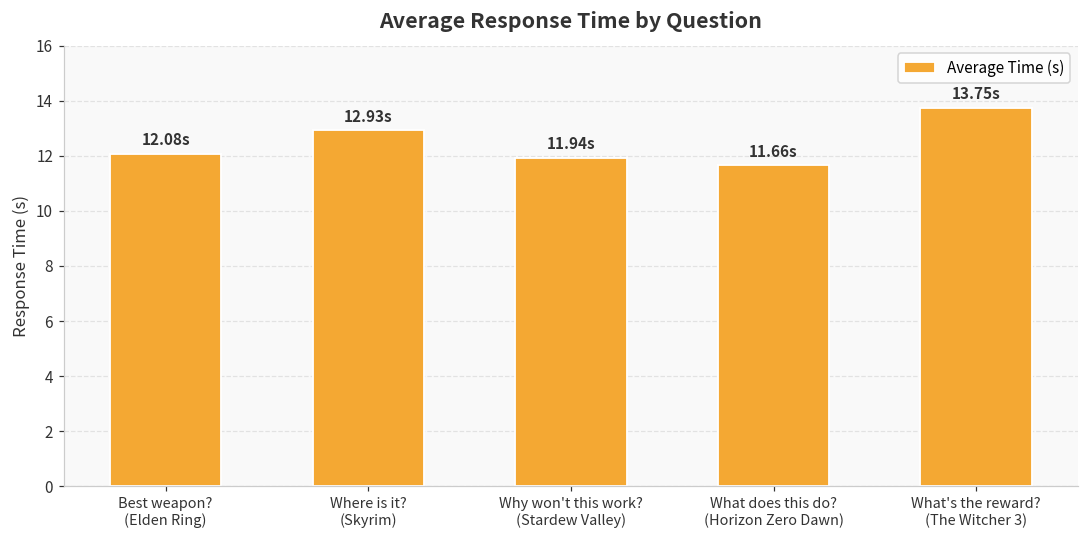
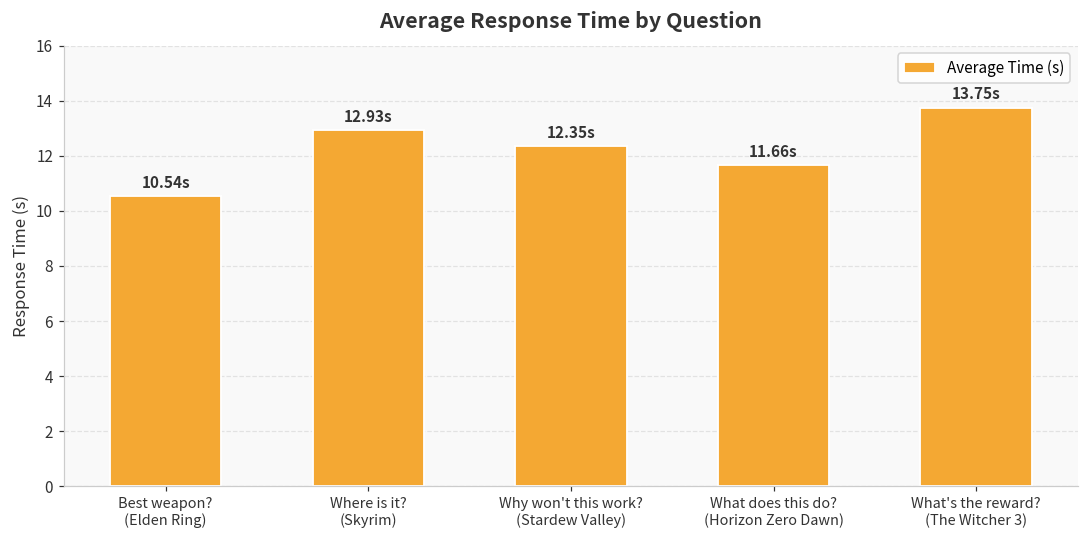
Best weapon? (Elden Ring): 12.08s -> 10.54s
Why won't this work? (Stardew Valley): 11.94s -> 12.35s
